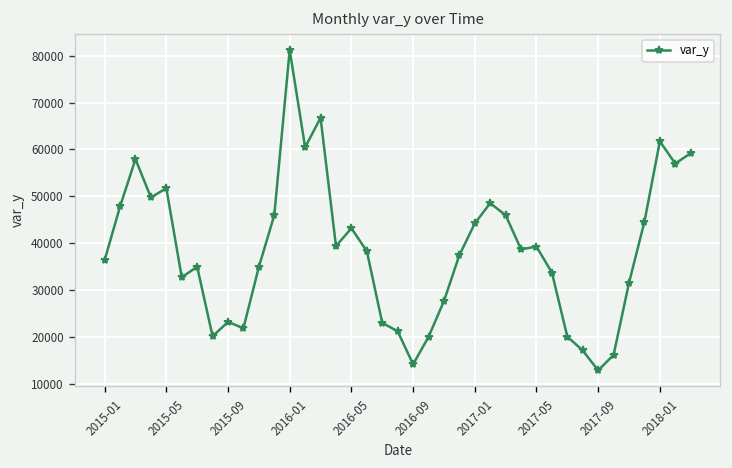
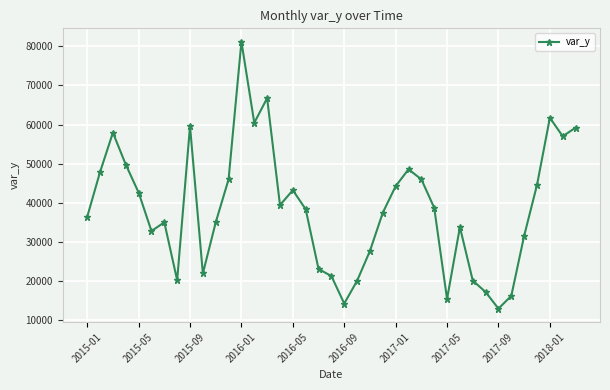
2015-05: 52000 -> 43000
2015-09: 23000 -> 60000
2017-05: 39000 -> 15000
